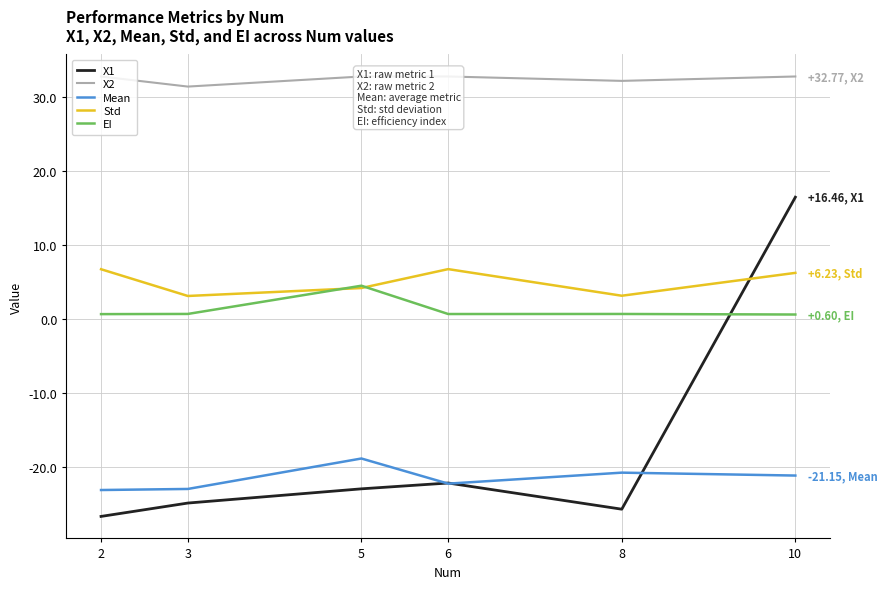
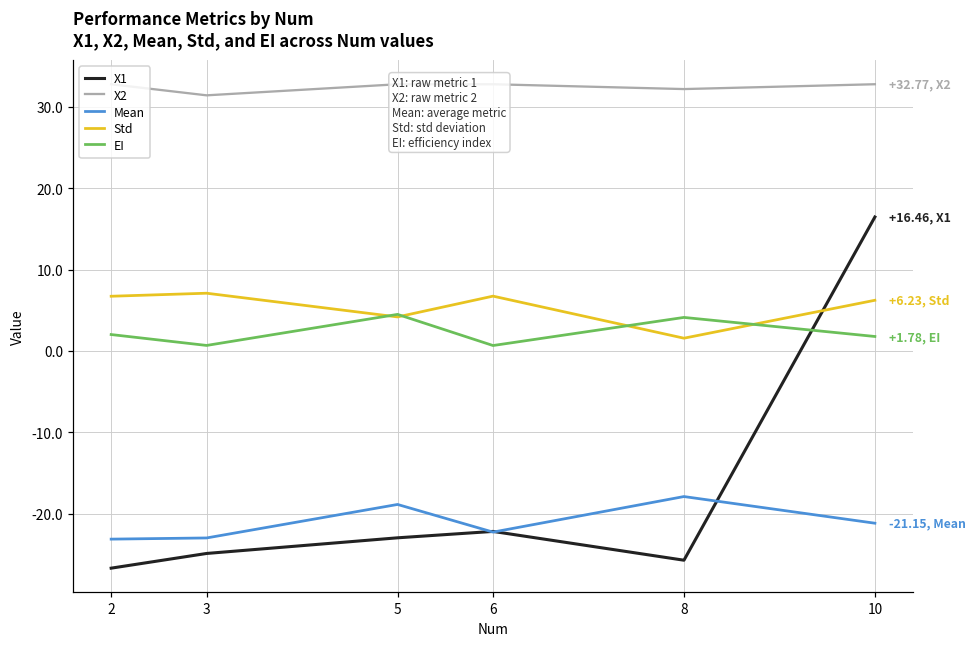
EI, 2: 1 -> 2
Std, 3: 3 -> 7
Mean, 8: -21 -> -18
Std, 8: 3 -> 2
EI, 8: 1 -> 4
EI, 10: +0.60, -> +1.78,
